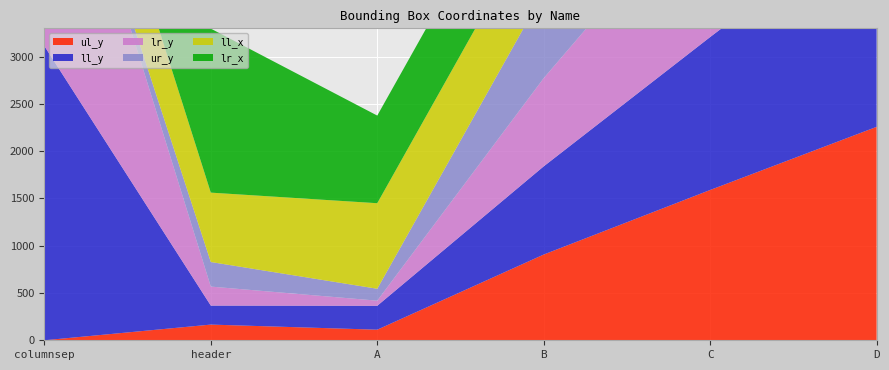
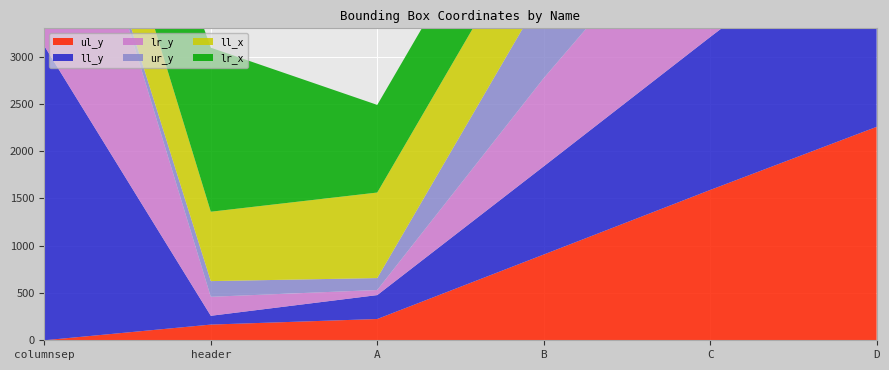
ll_y, header: 200 -> 100
ur_y, header: 300 -> 200
ul_y, A: 100 -> 200
